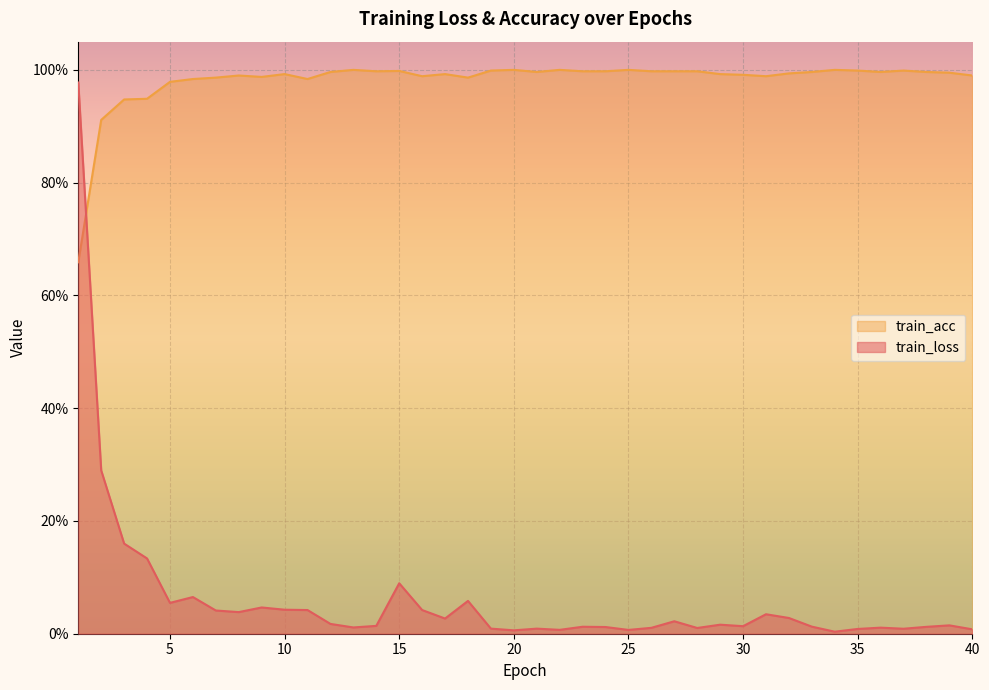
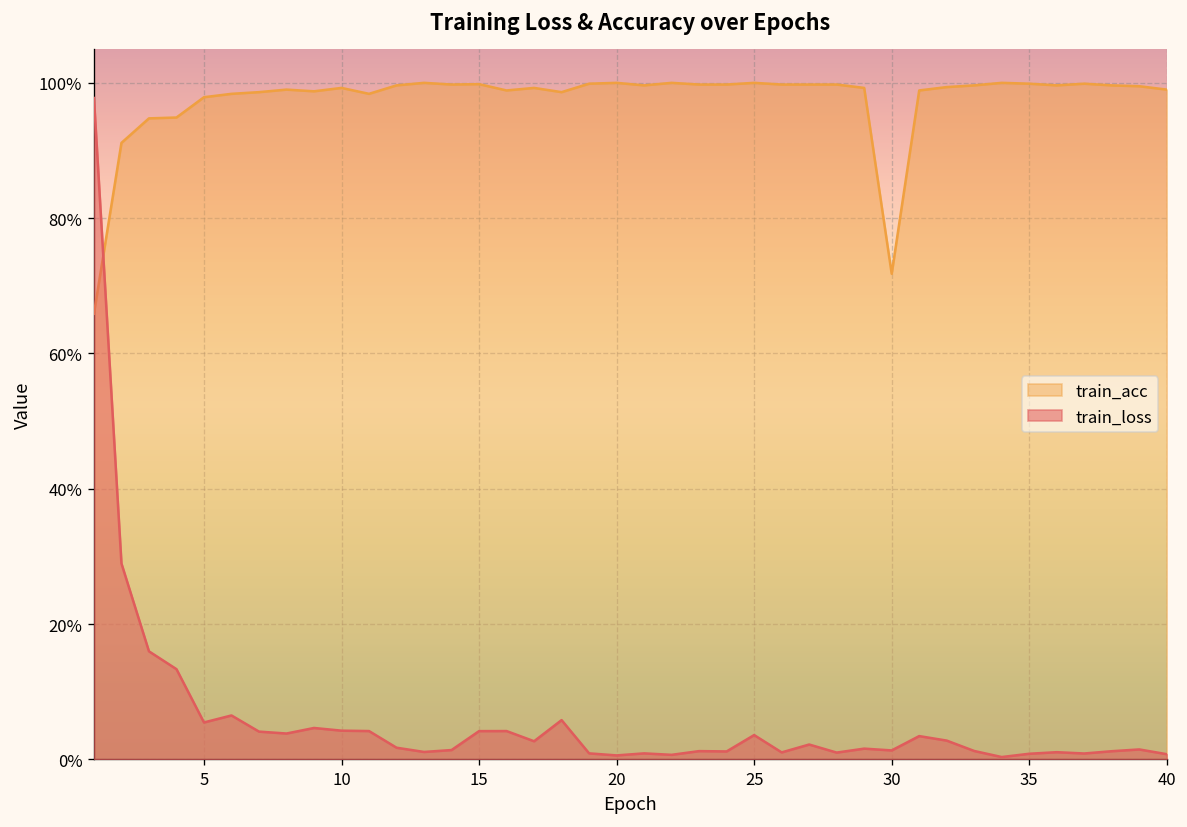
train_loss, 15: 9% -> 4%
train_loss, 25: 1% -> 4%
train_acc, 30: 99% -> 72%
